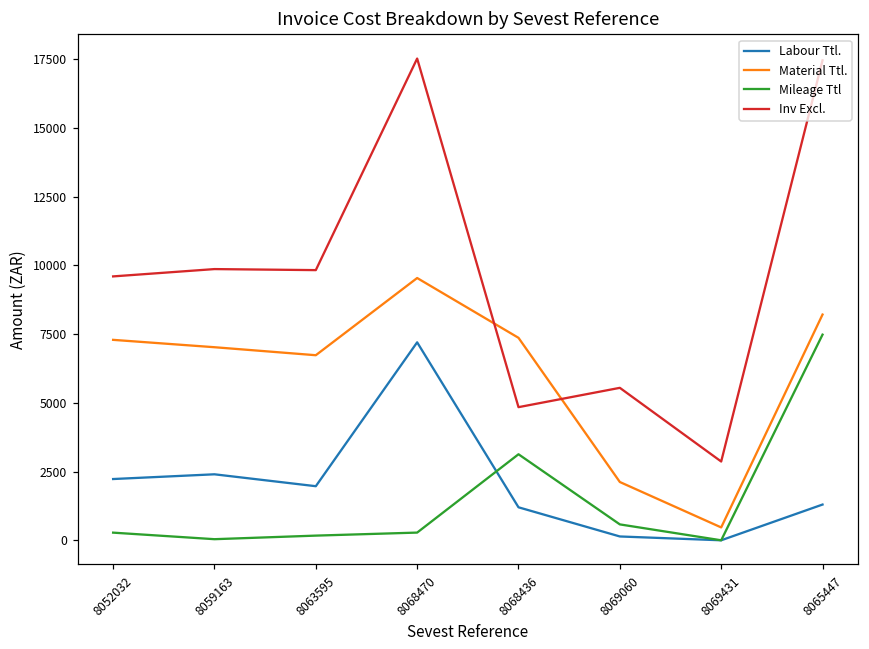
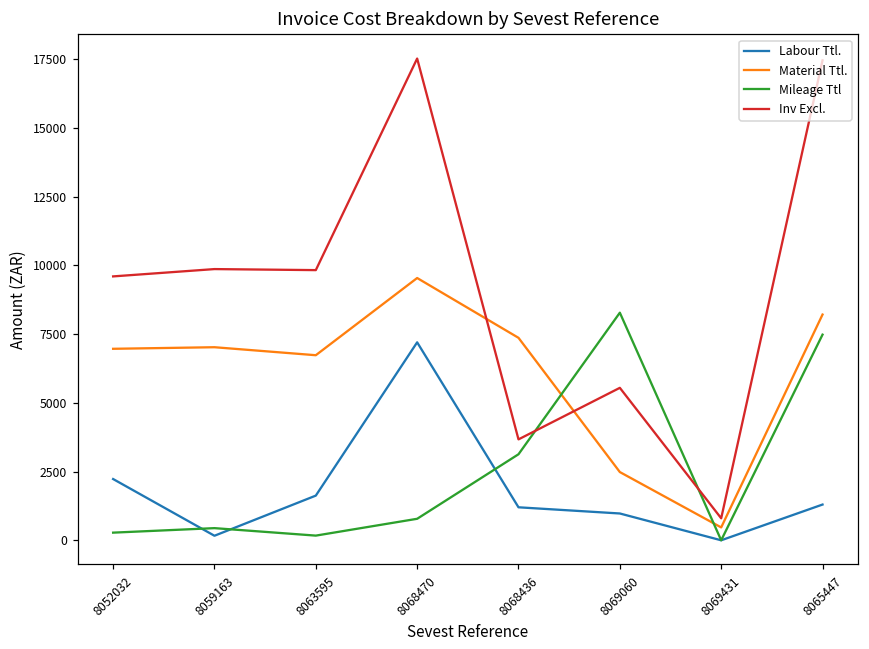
Material Ttl., 8052032: 7300 -> 7000
Labour Ttl., 8059163: 2400 -> 200
Mileage Ttl, 8059163: 0 -> 400
Labour Ttl., 8063595: 2000 -> 1600
Mileage Ttl, 8068470: 300 -> 800
Inv Excl., 8068436: 4800 -> 3700
Labour Ttl., 8069060: 100 -> 1000
Material Ttl., 8069060: 2100 -> 2500
Mileage Ttl, 8069060: 600 -> 8300
Inv Excl., 8069431: 2900 -> 800
